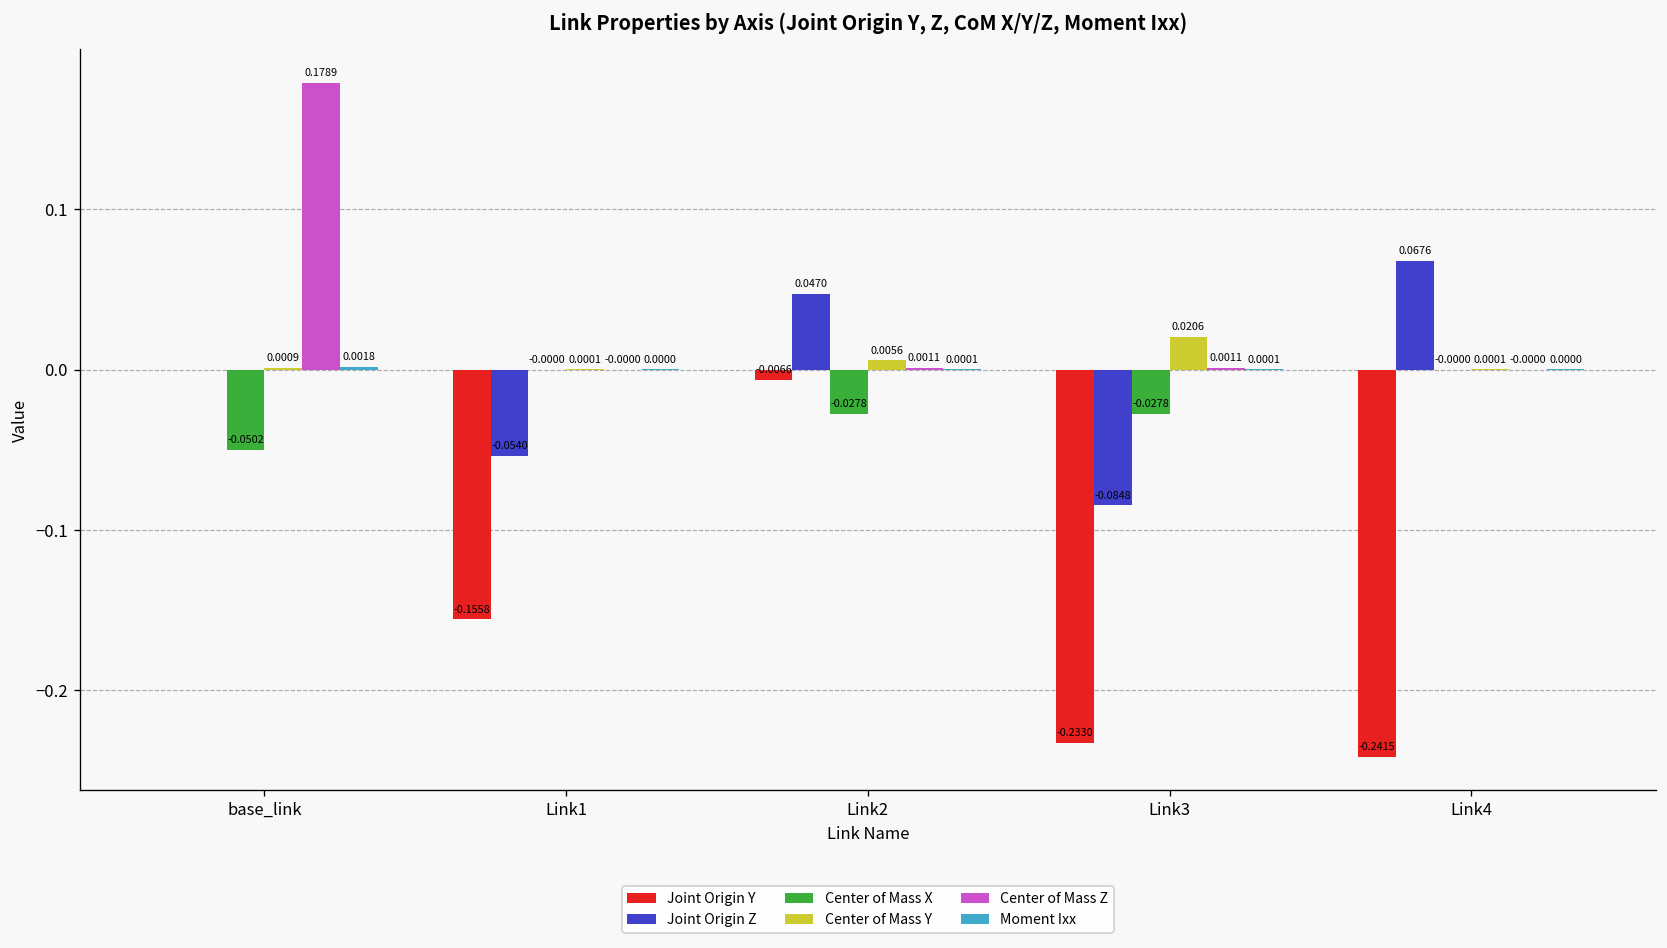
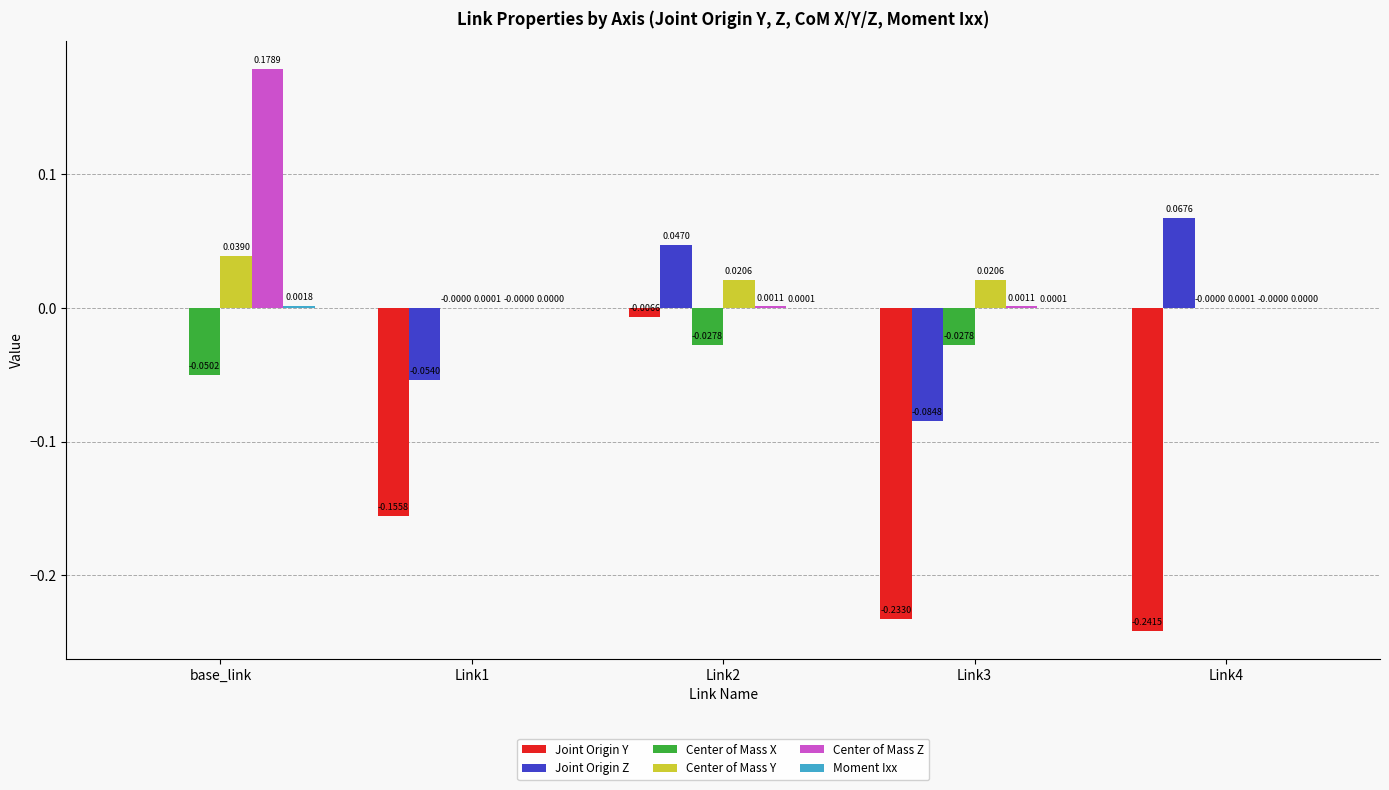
Center of Mass Y, base_link: 0.0009 -> 0.0390
Center of Mass Y, Link2: 0.0056 -> 0.0206
